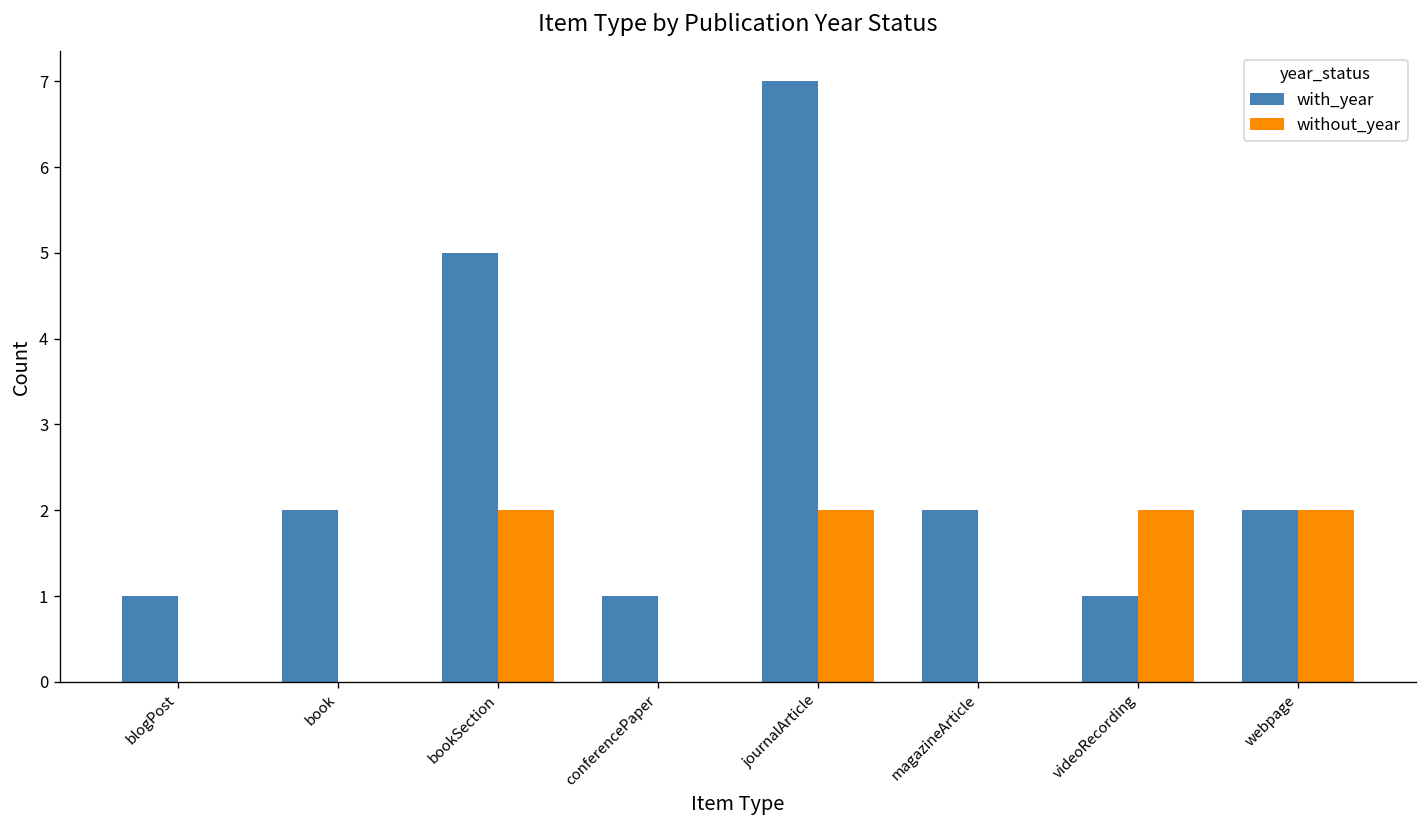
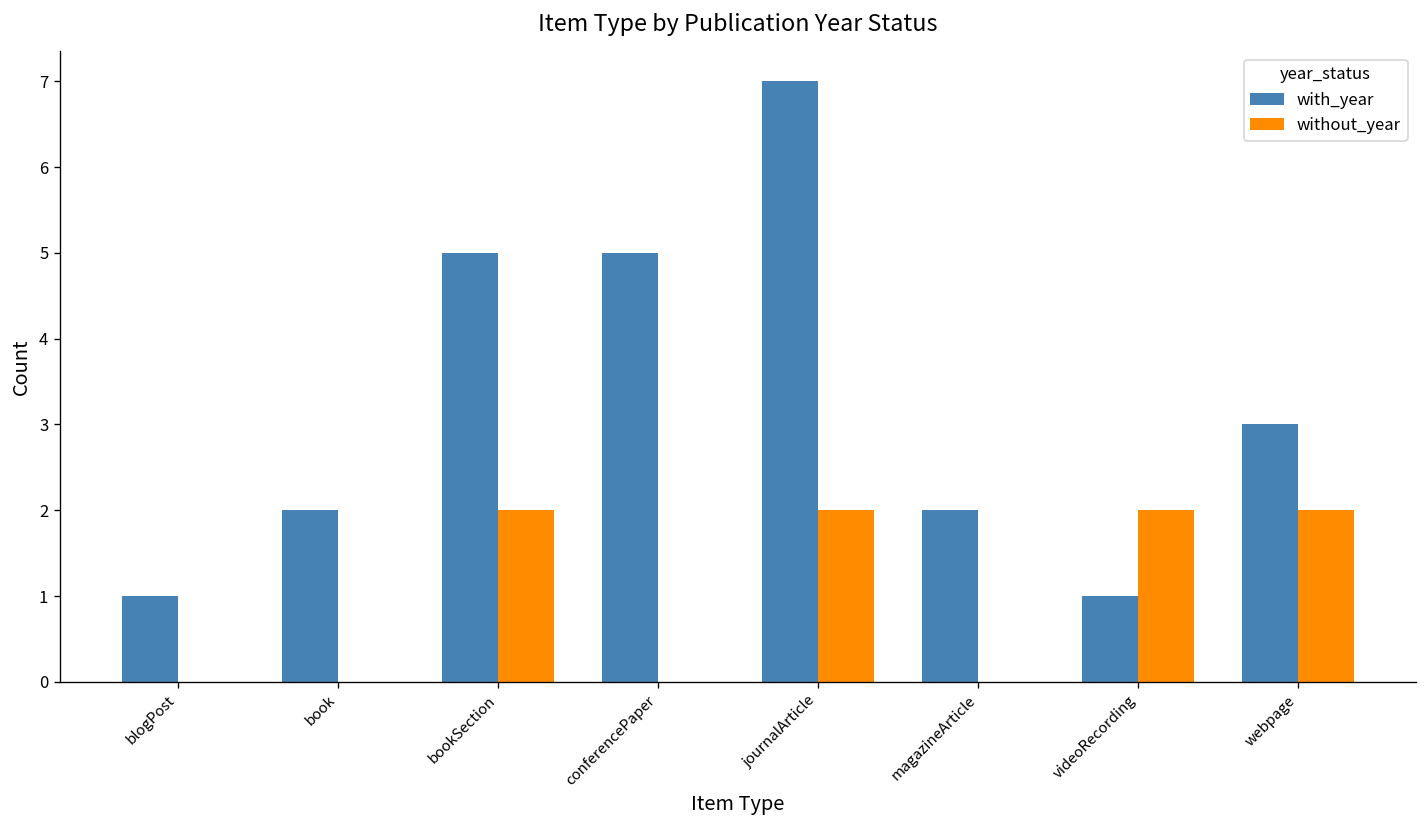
with_year, conferencePaper: 1 -> 5
with_year, webpage: 2 -> 3
